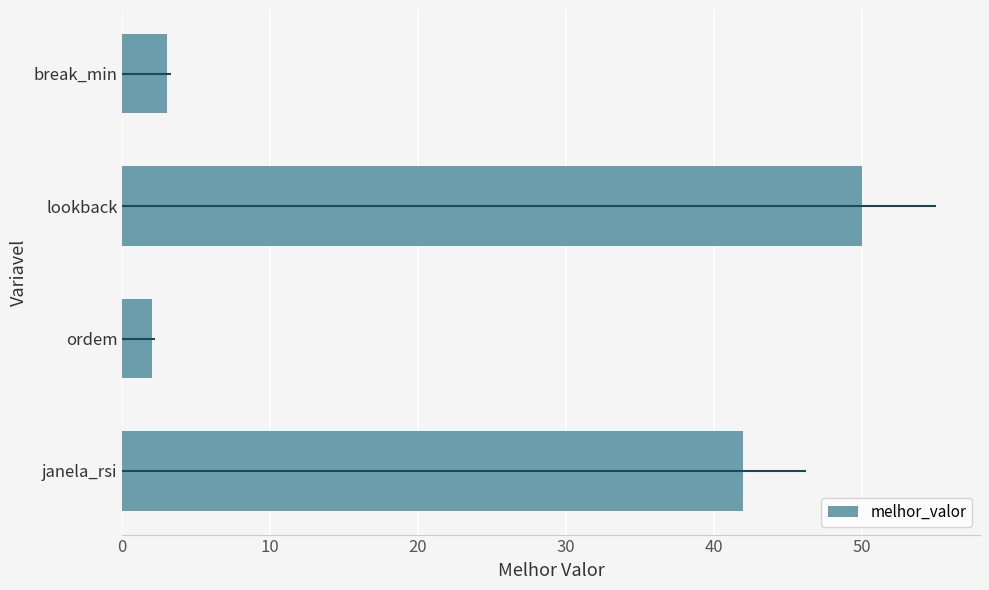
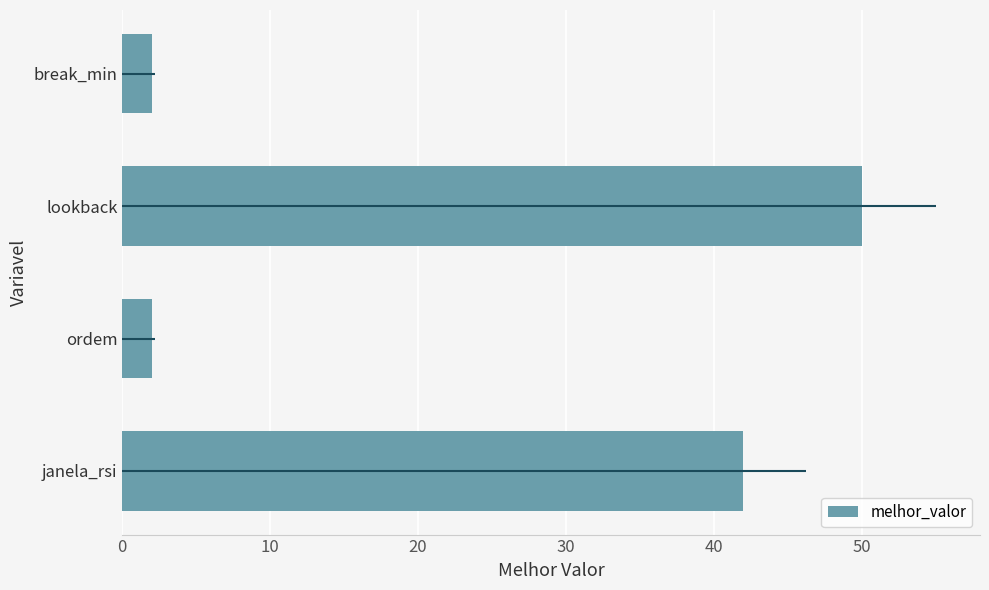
break_min: 3 -> 2
